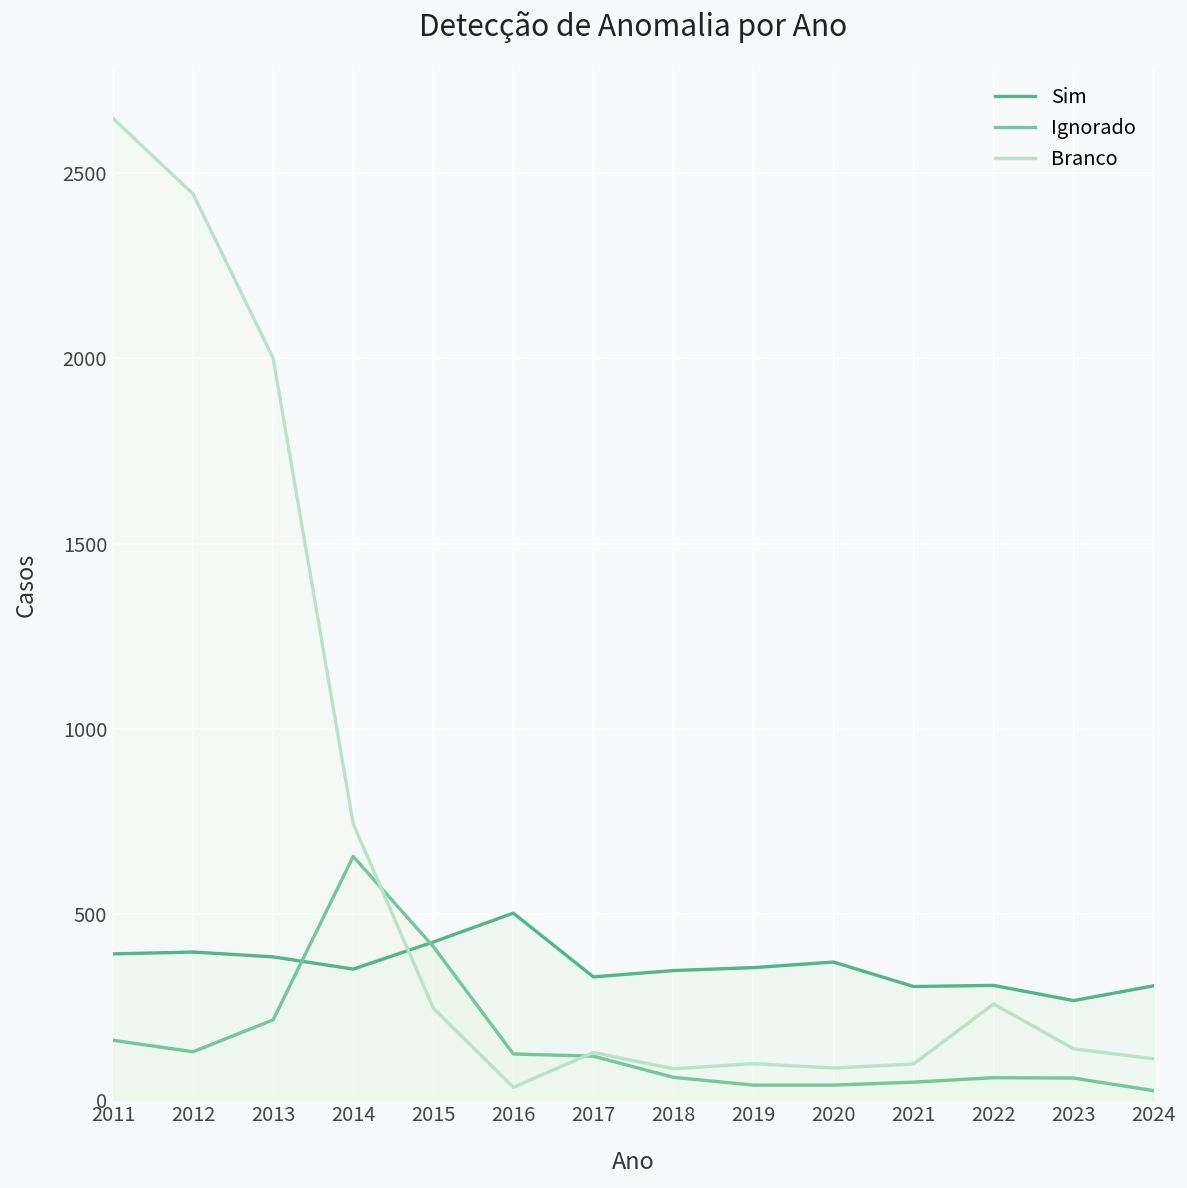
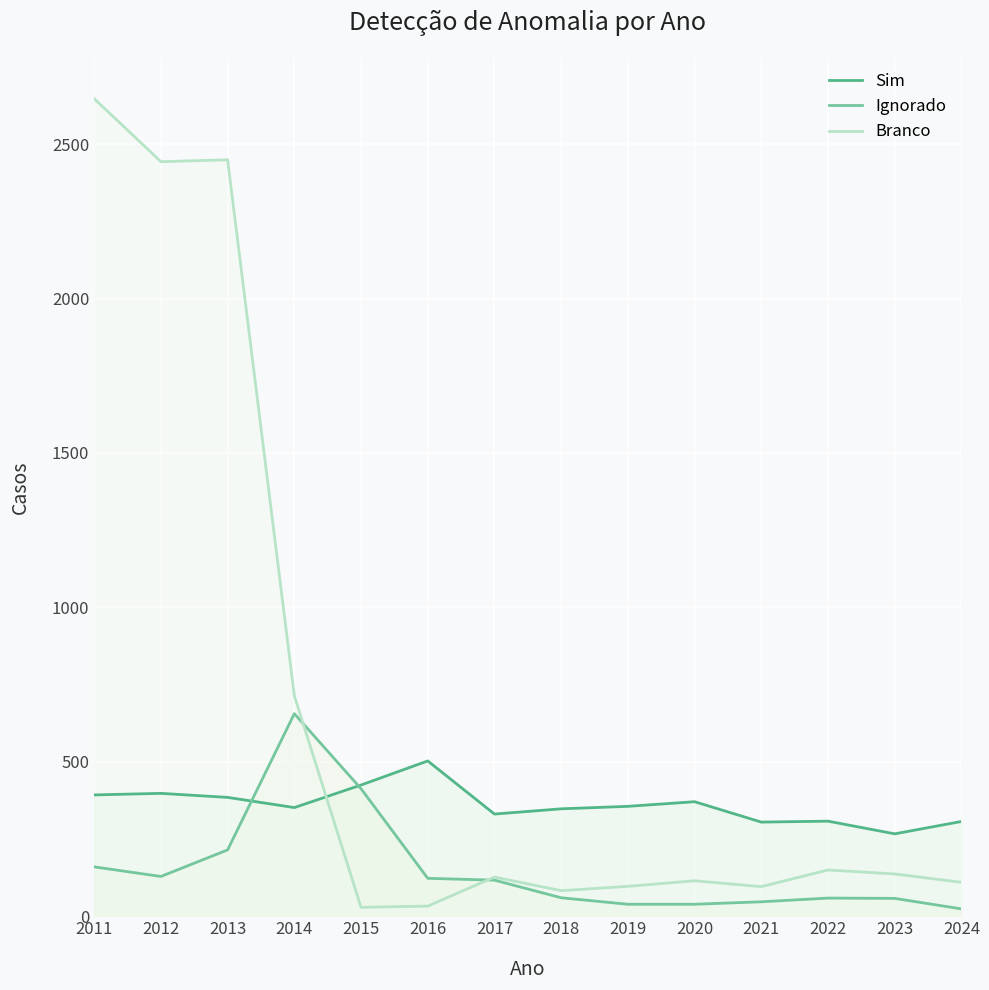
Branco, 2013: 2000 -> 2450
Branco, 2014: 740 -> 710
Branco, 2015: 250 -> 30
Branco, 2020: 90 -> 120
Branco, 2022: 260 -> 150
